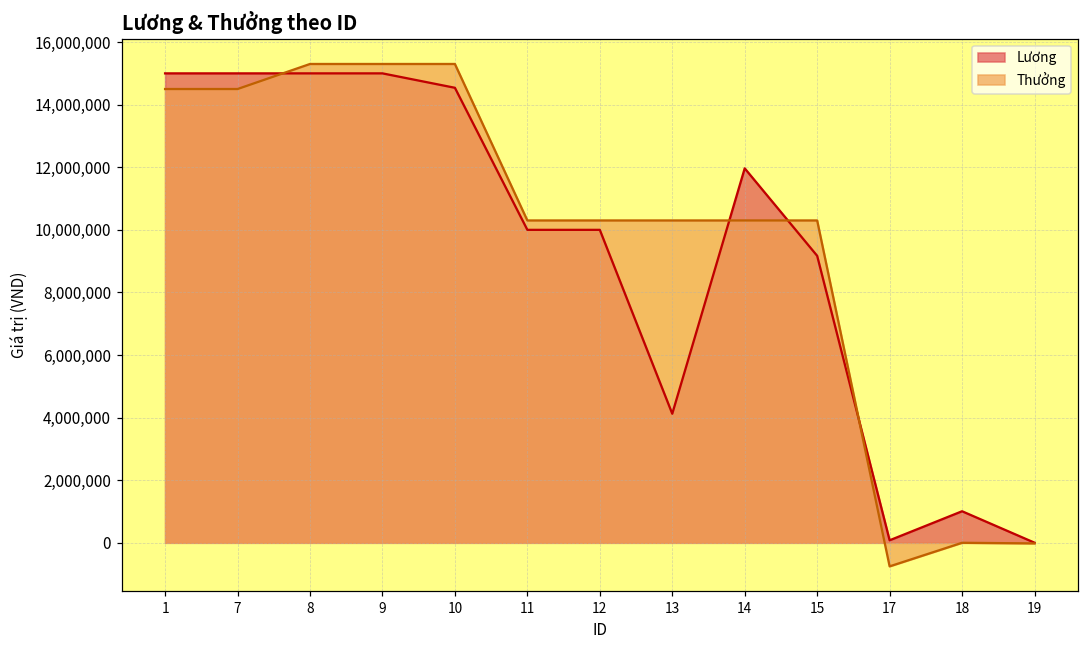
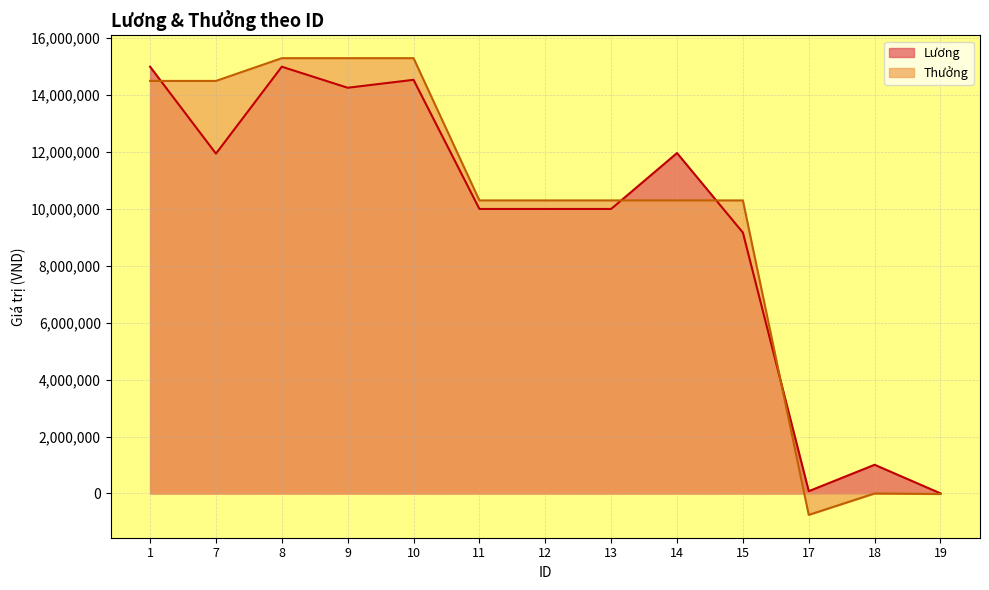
Lương, 7: 15,000,000 -> 11,900,000
Lương, 9: 15,000,000 -> 14,300,000
Lương, 13: 4,100,000 -> 10,000,000
